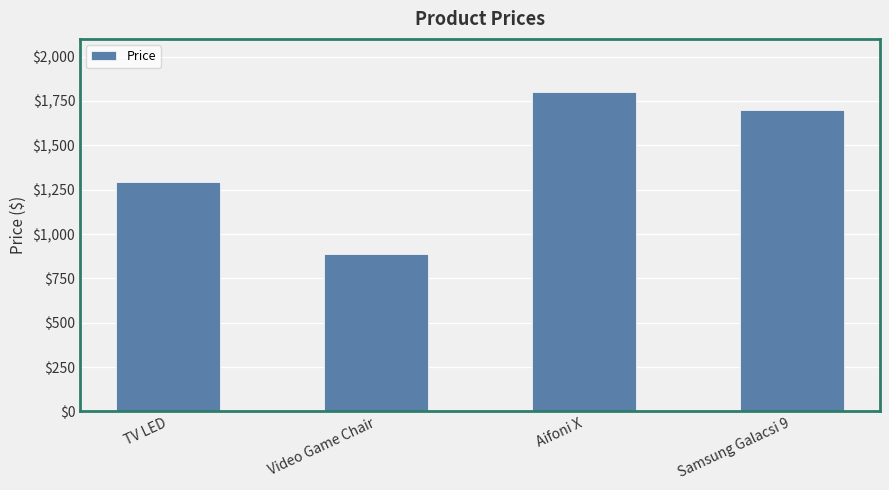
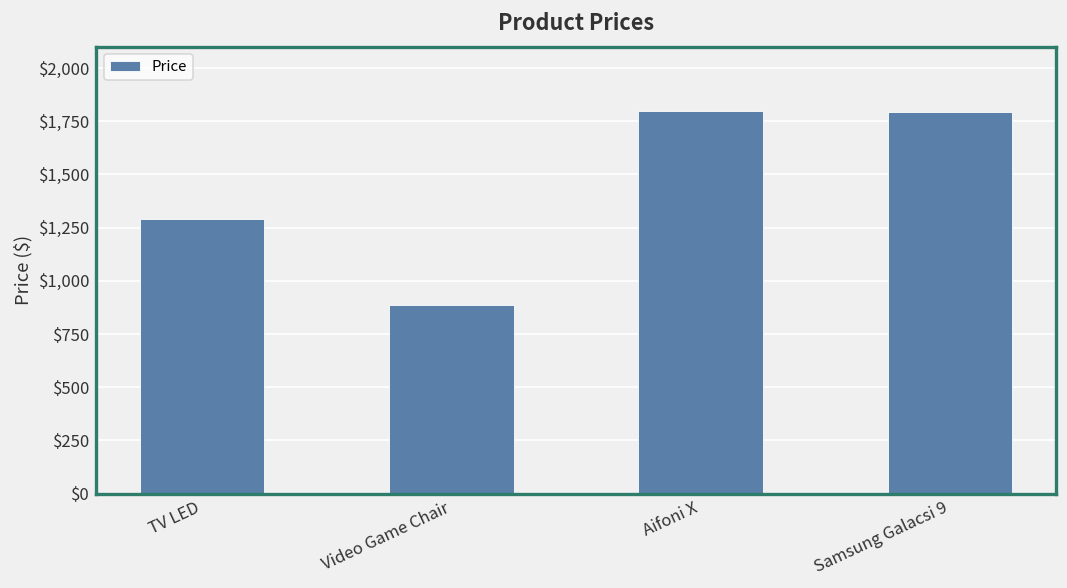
Samsung Galacsi 9: $1,700 -> $1,790
